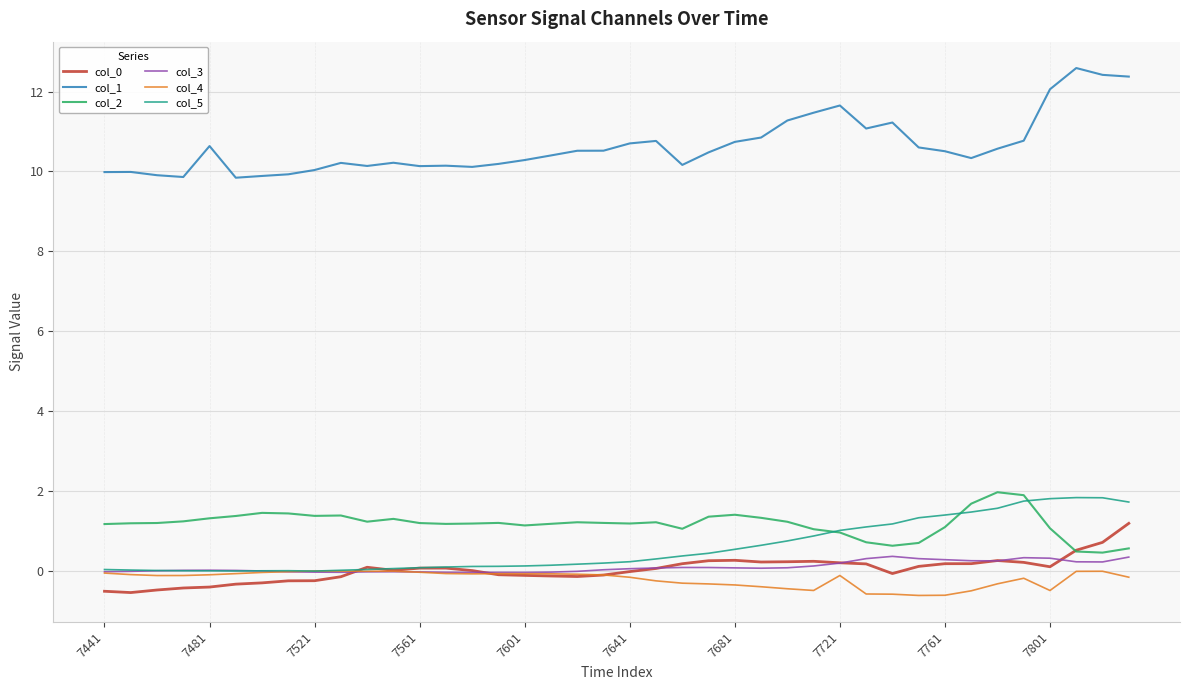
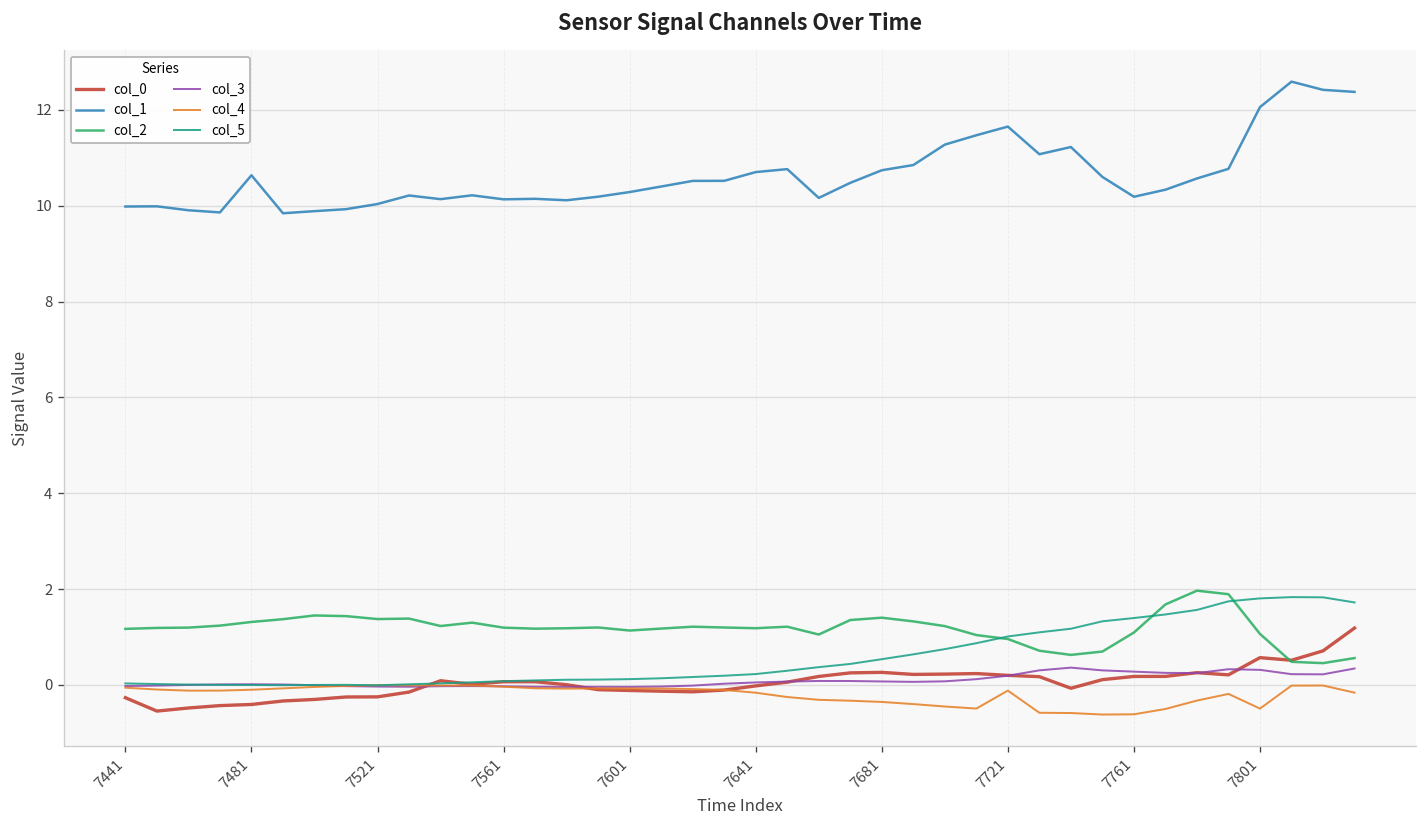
col_0, 7441: -0.5 -> -0.3
col_1, 7761: 10.5 -> 10.2
col_0, 7801: 0.1 -> 0.6
